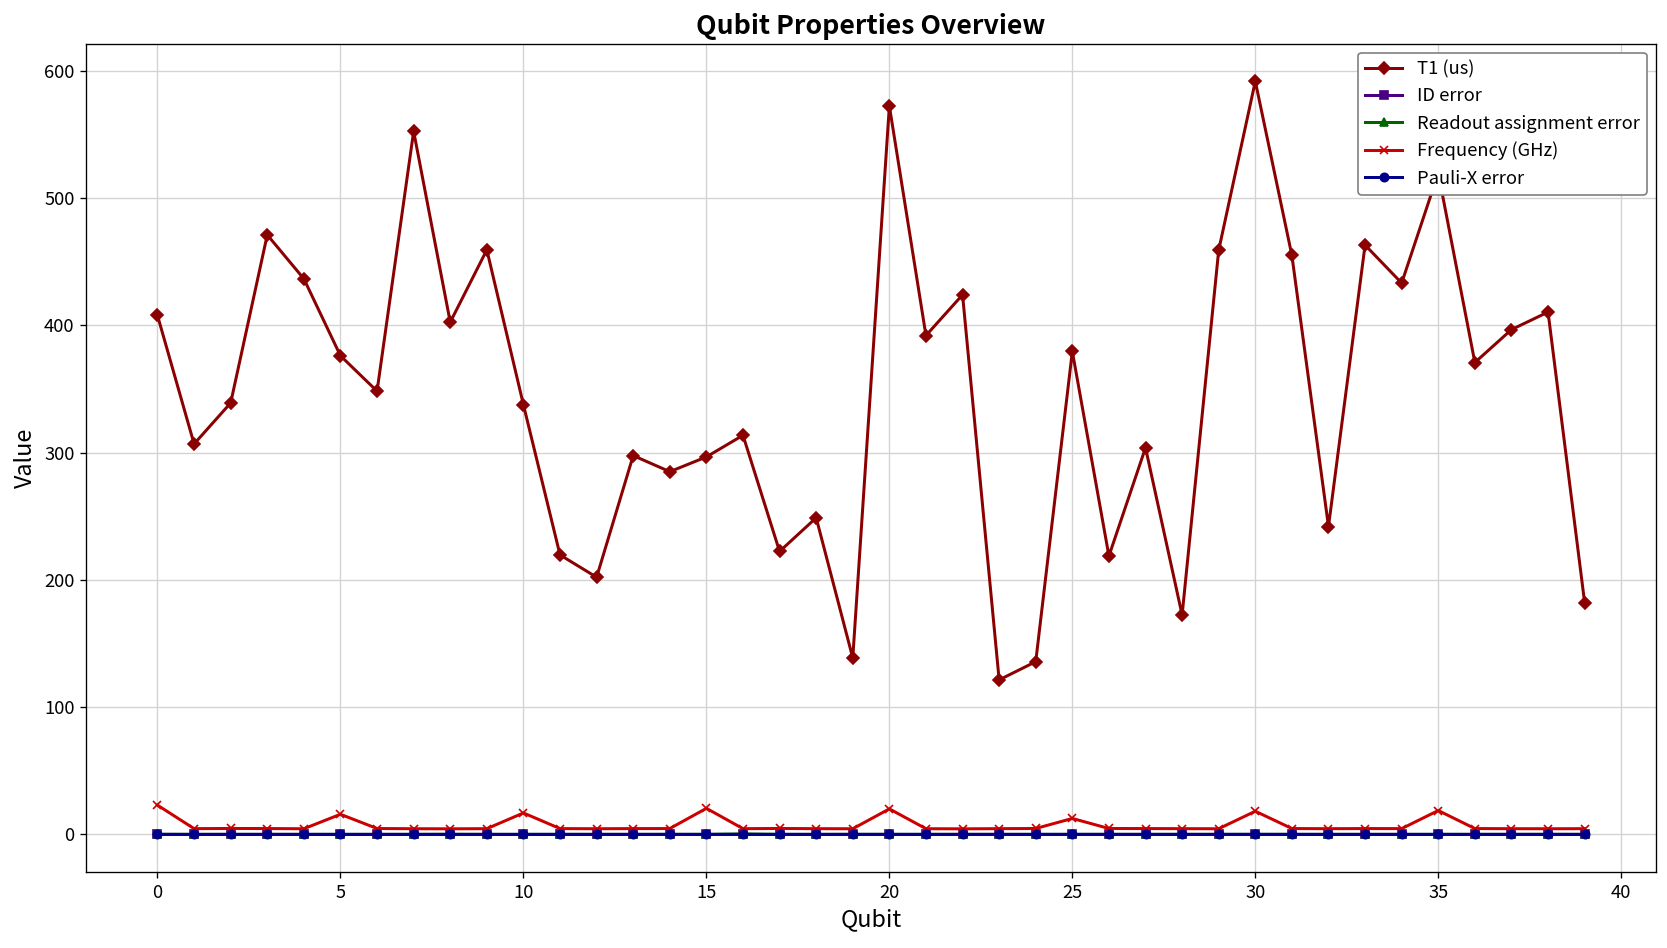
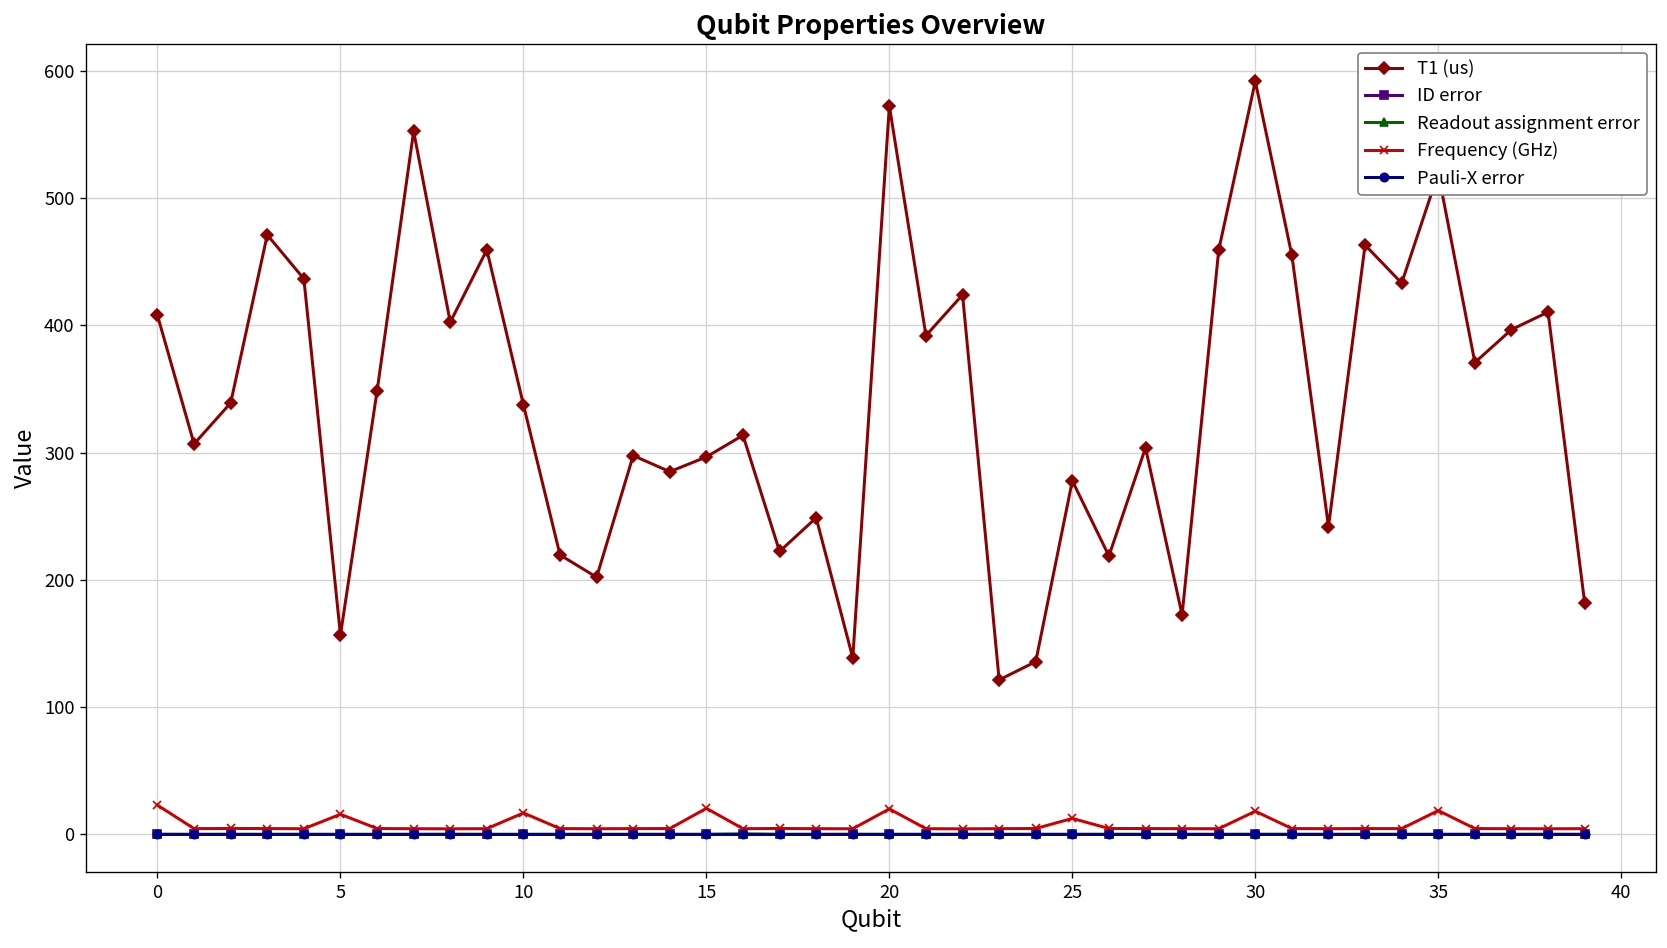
T1 (us), 5: 376 -> 157
T1 (us), 25: 380 -> 278
